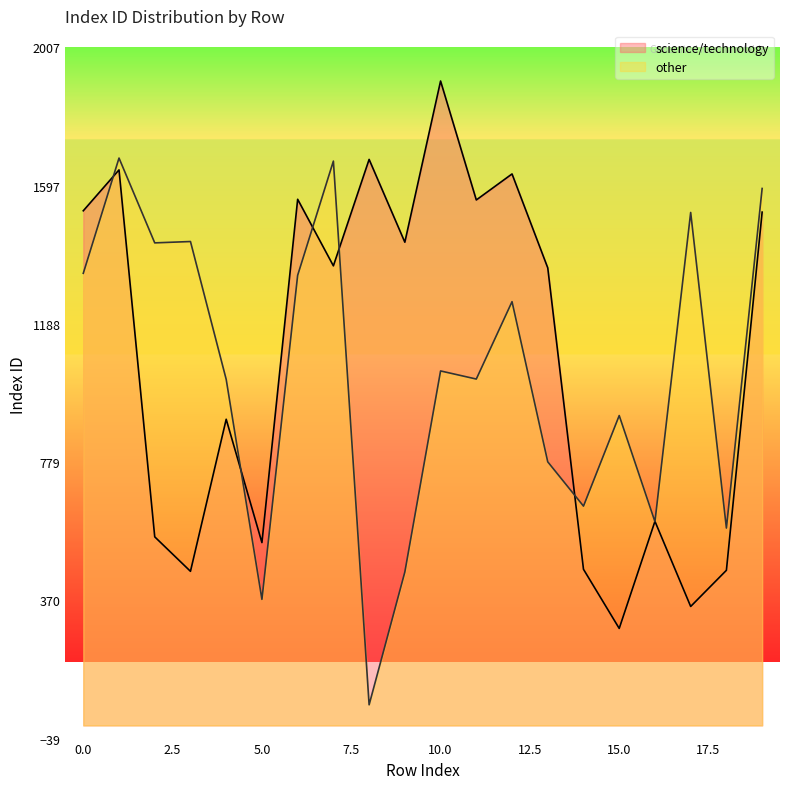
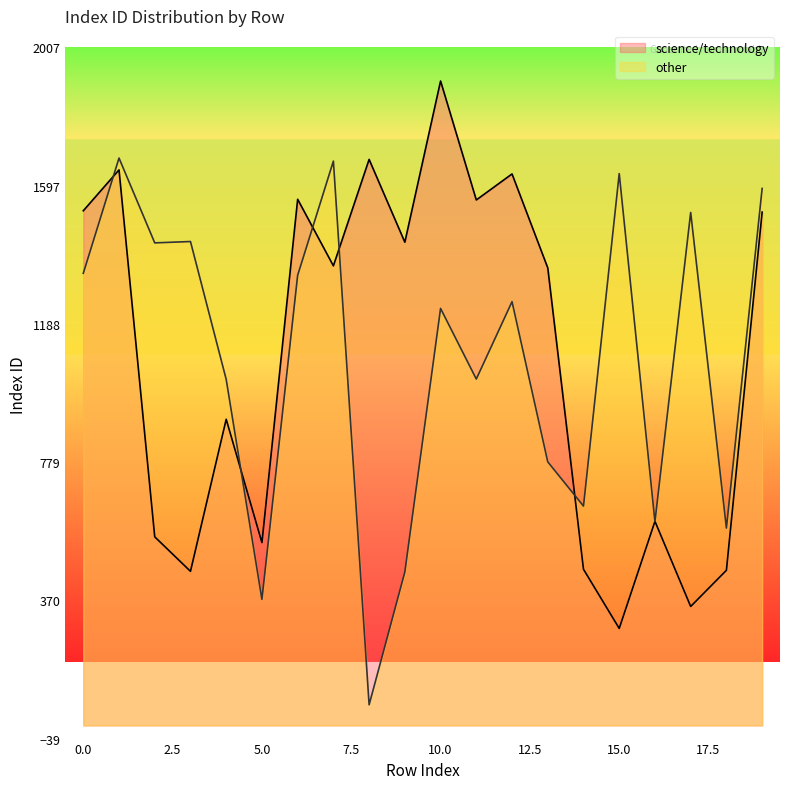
other, 10.0: 1050 -> 1230
other, 15.0: 920 -> 1630
